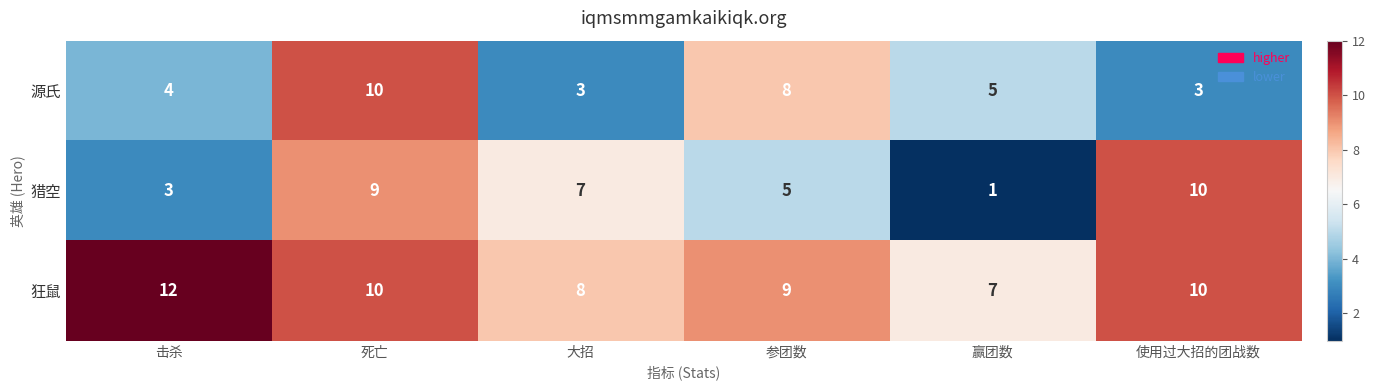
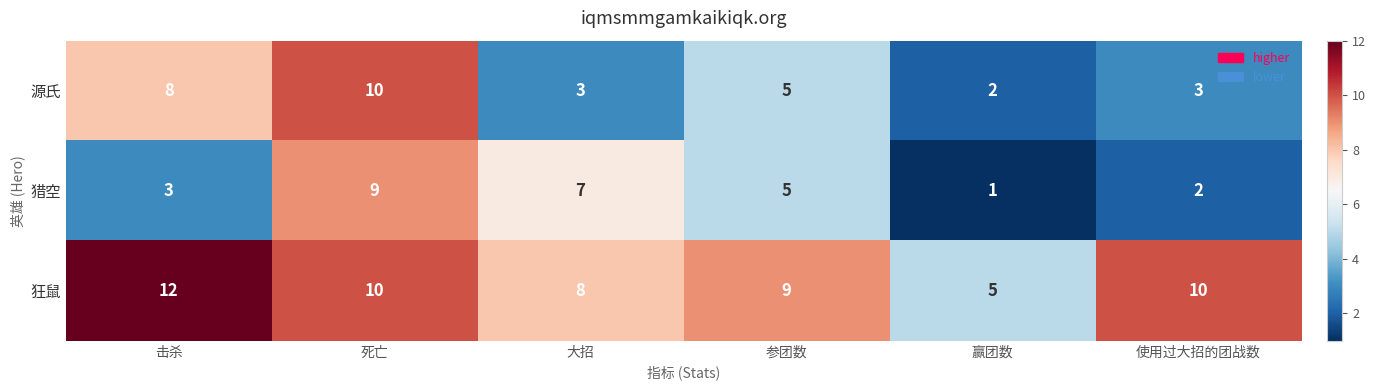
源氏, 击杀: 4 -> 8
源氏, 参团数: 8 -> 5
源氏, 赢团数: 5 -> 2
猎空, 使用过大招的团战数: 10 -> 2
狂鼠, 赢团数: 7 -> 5
